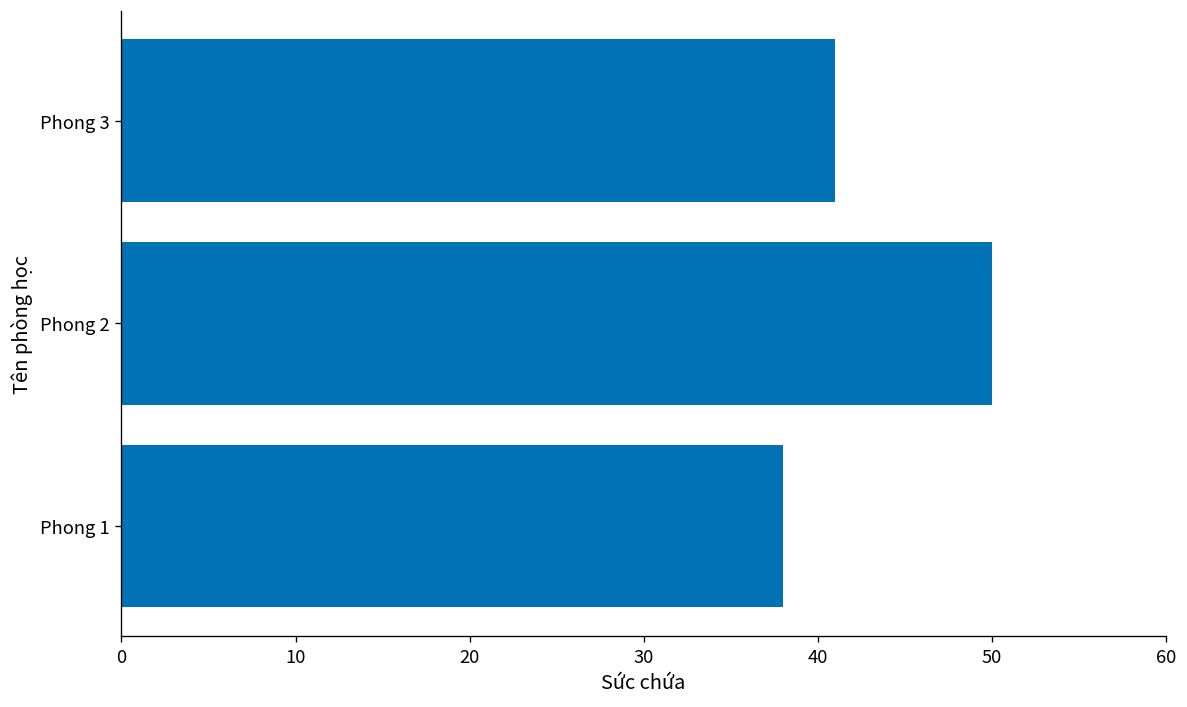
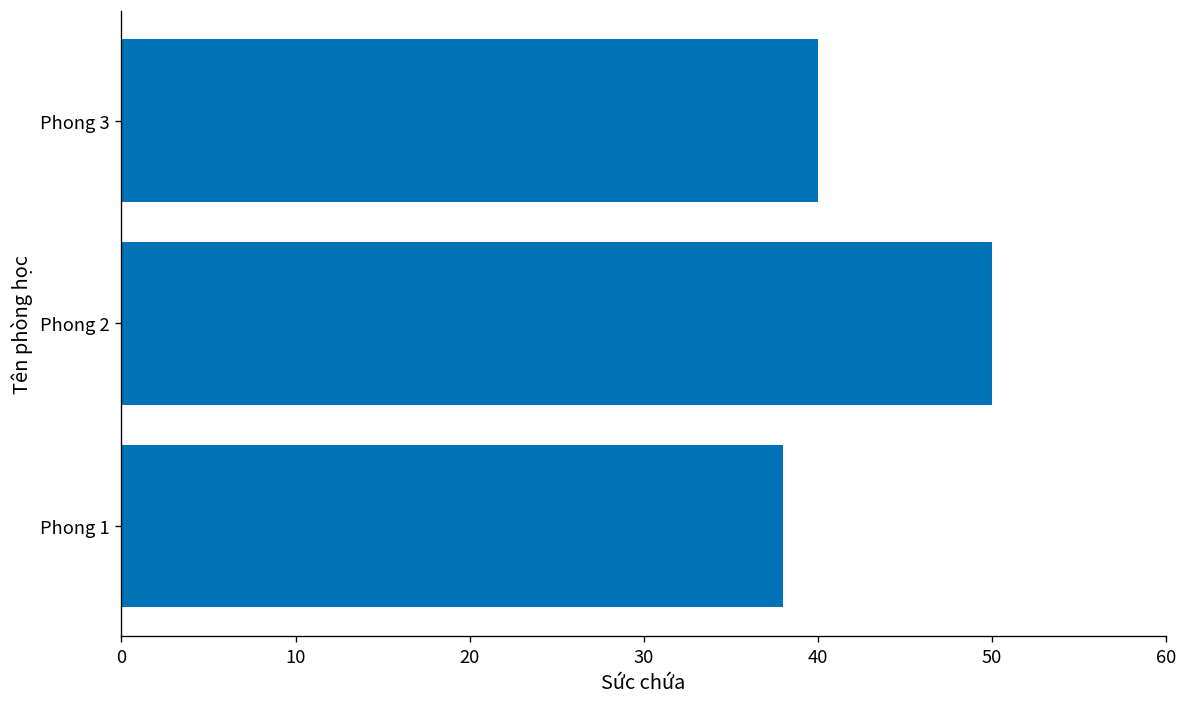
Phong 3: 41 -> 40
